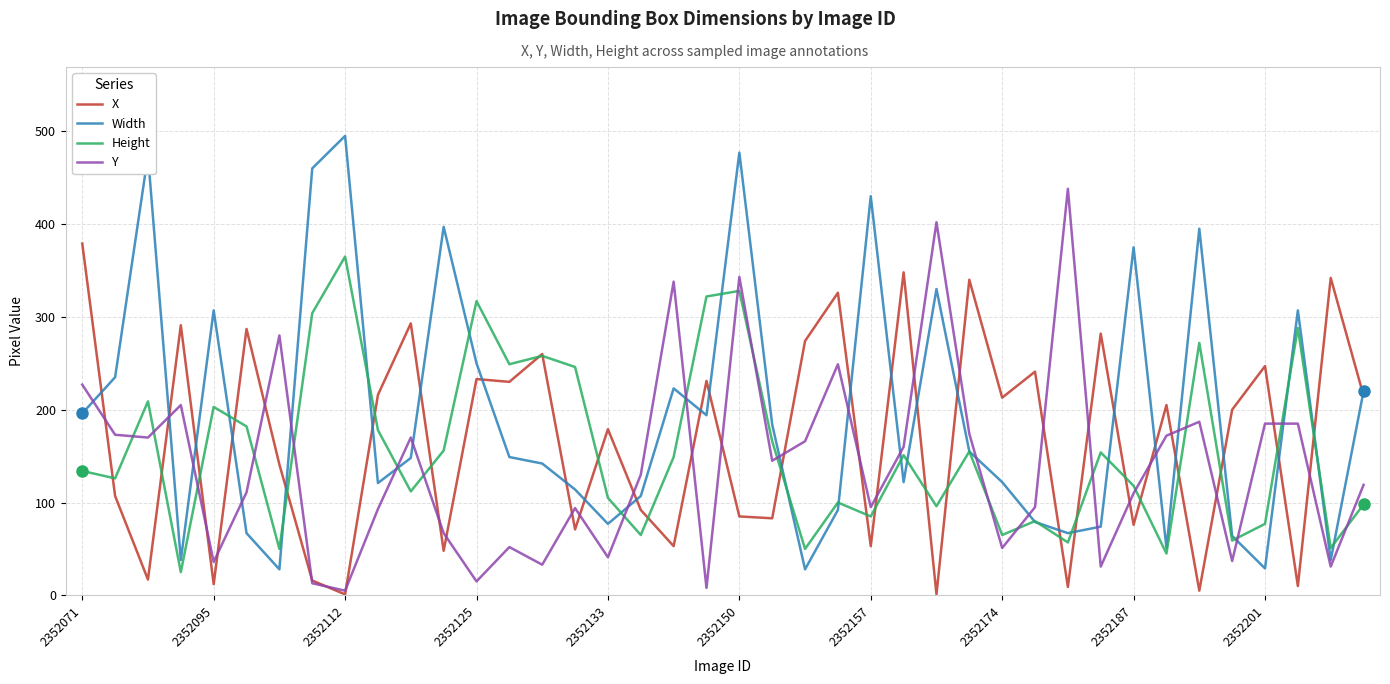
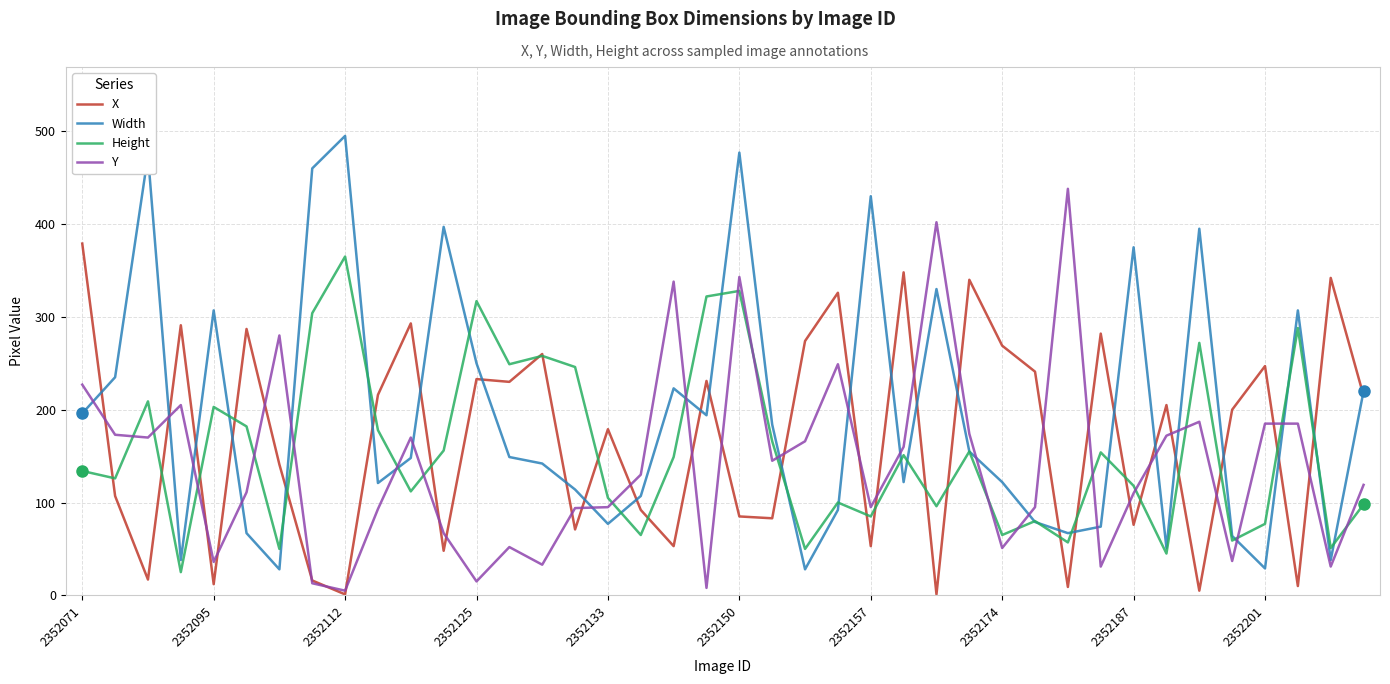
Y, 2352133: 40 -> 100
X, 2352174: 210 -> 270
